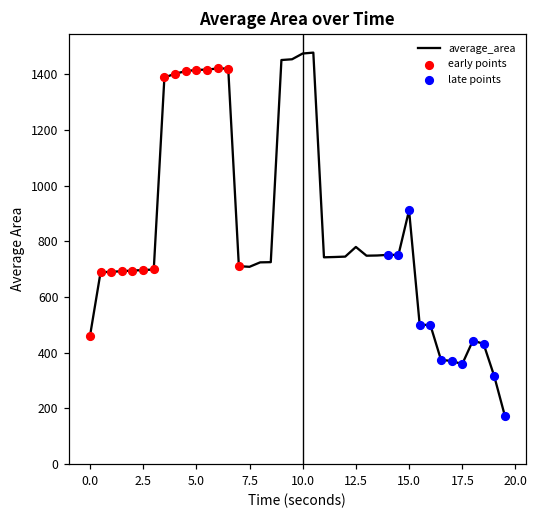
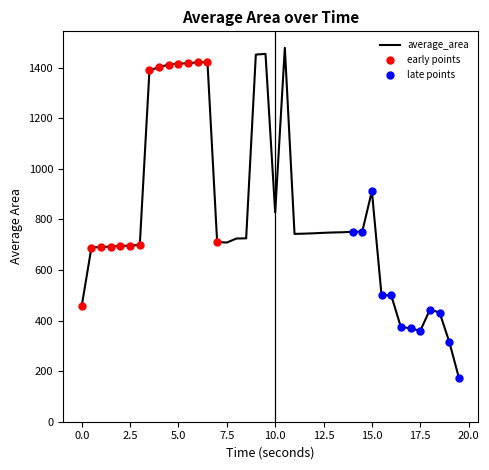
average_area, 10.0: 1480 -> 830
average_area, 12.5: 780 -> 750
